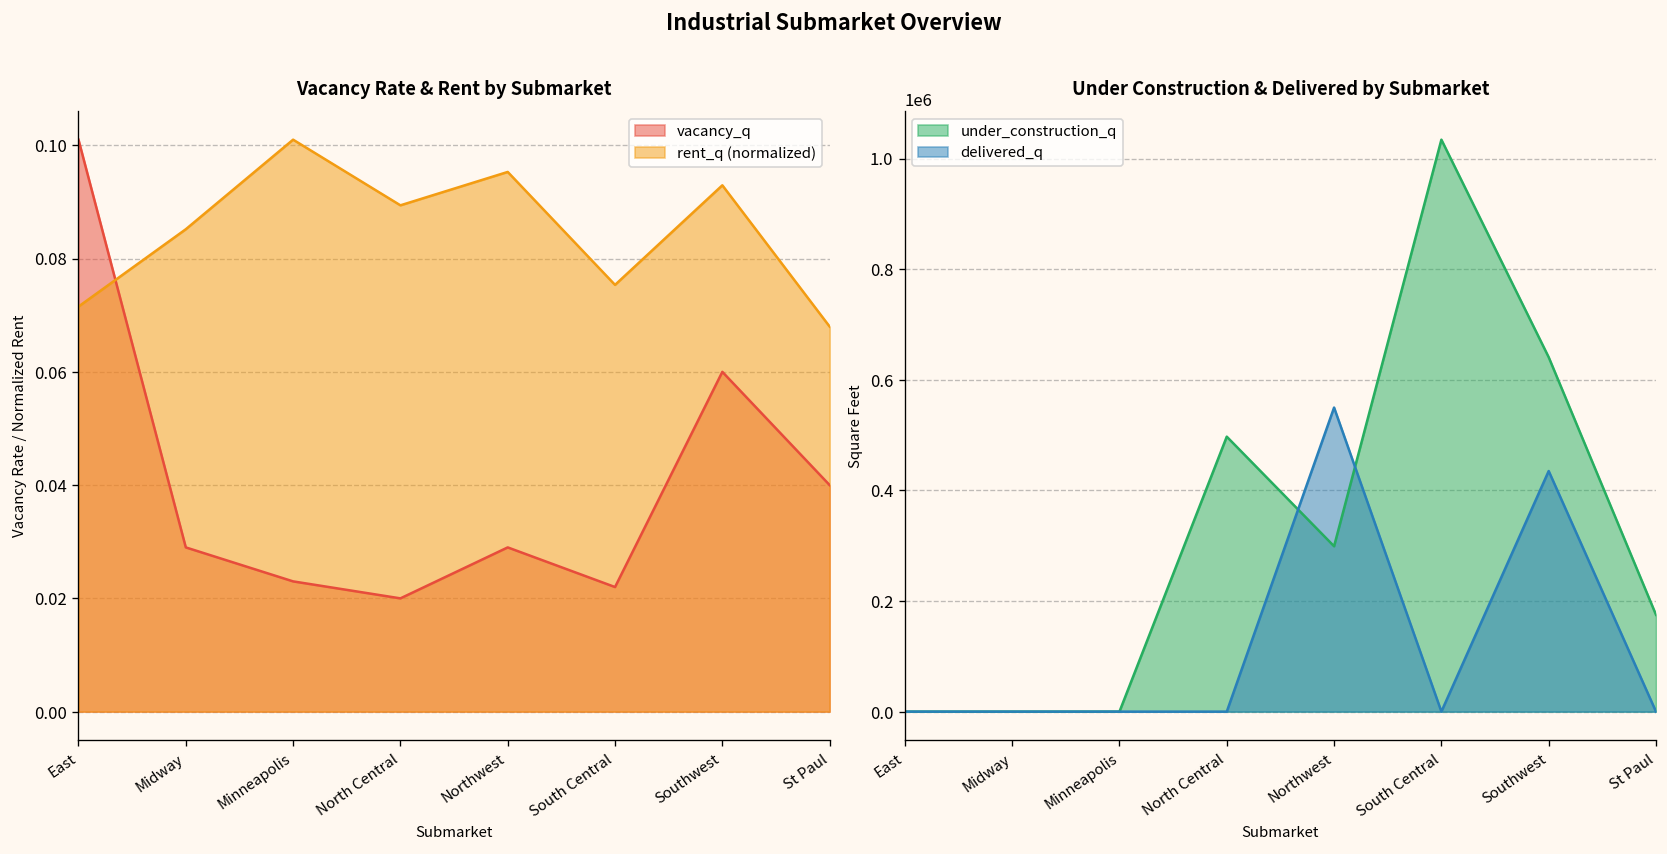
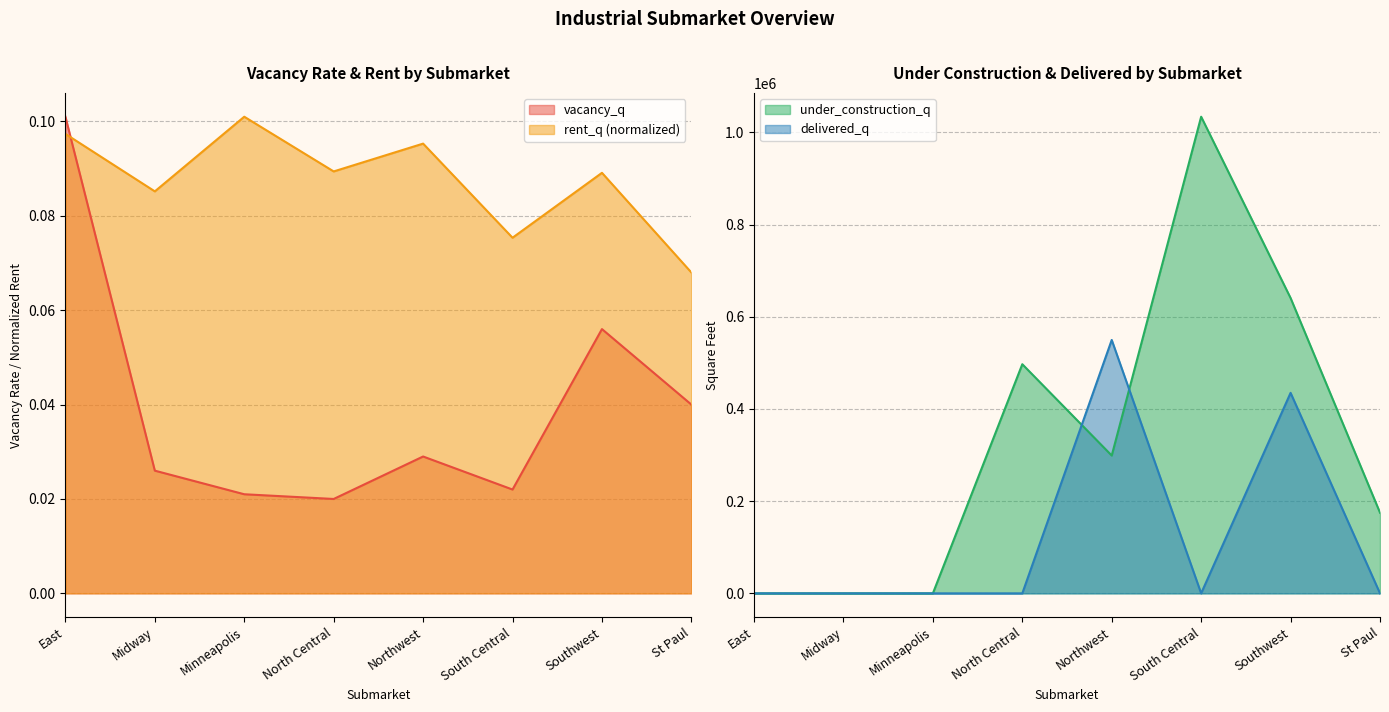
Vacancy Rate & Rent by Submarket, rent_q (normalized), East: 0.072 -> 0.097
Vacancy Rate & Rent by Submarket, vacancy_q, Midway: 0.029 -> 0.026
Vacancy Rate & Rent by Submarket, vacancy_q, Minneapolis: 0.023 -> 0.021
Vacancy Rate & Rent by Submarket, vacancy_q, Southwest: 0.060 -> 0.056
Vacancy Rate & Rent by Submarket, rent_q (normalized), Southwest: 0.093 -> 0.089
